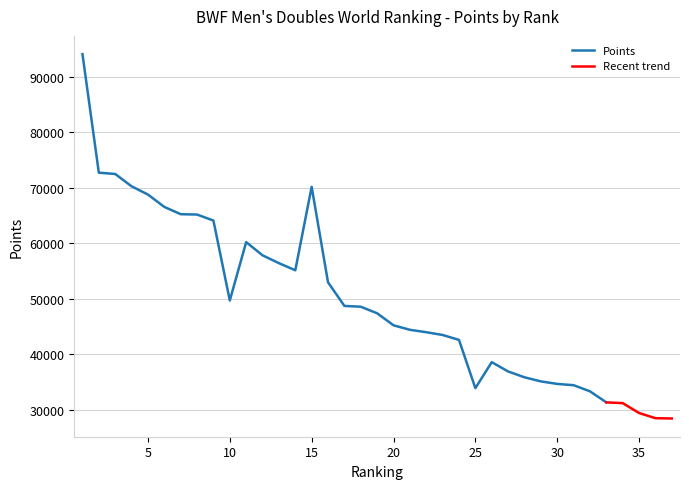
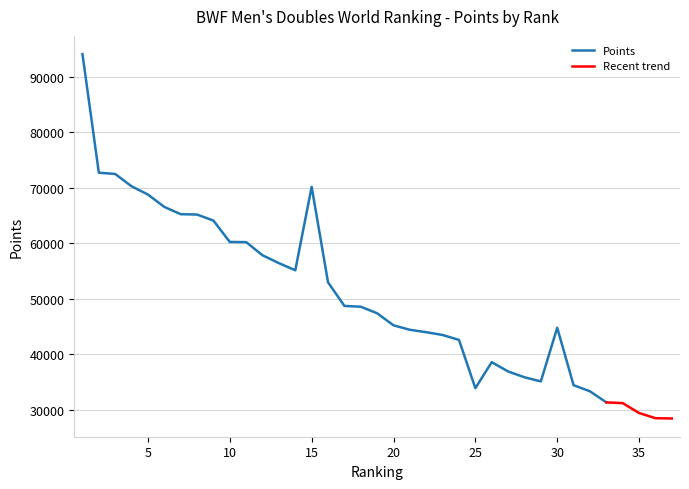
Points, 10: 50000 -> 60000
Points, 30: 35000 -> 45000
